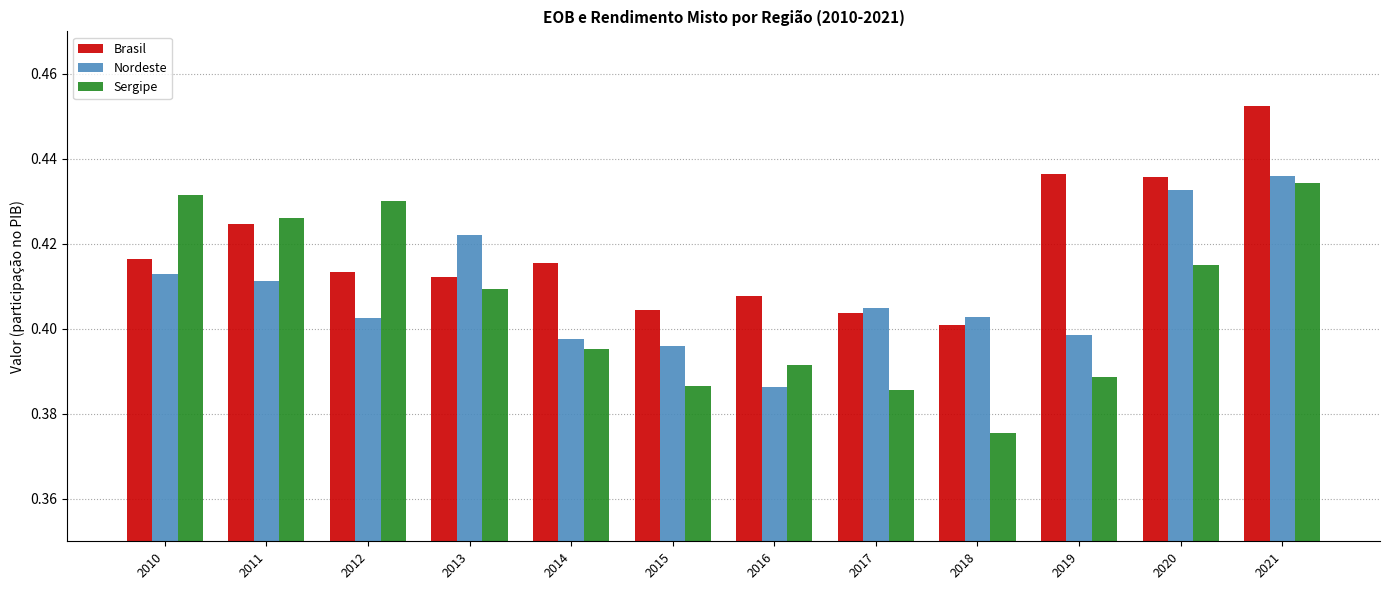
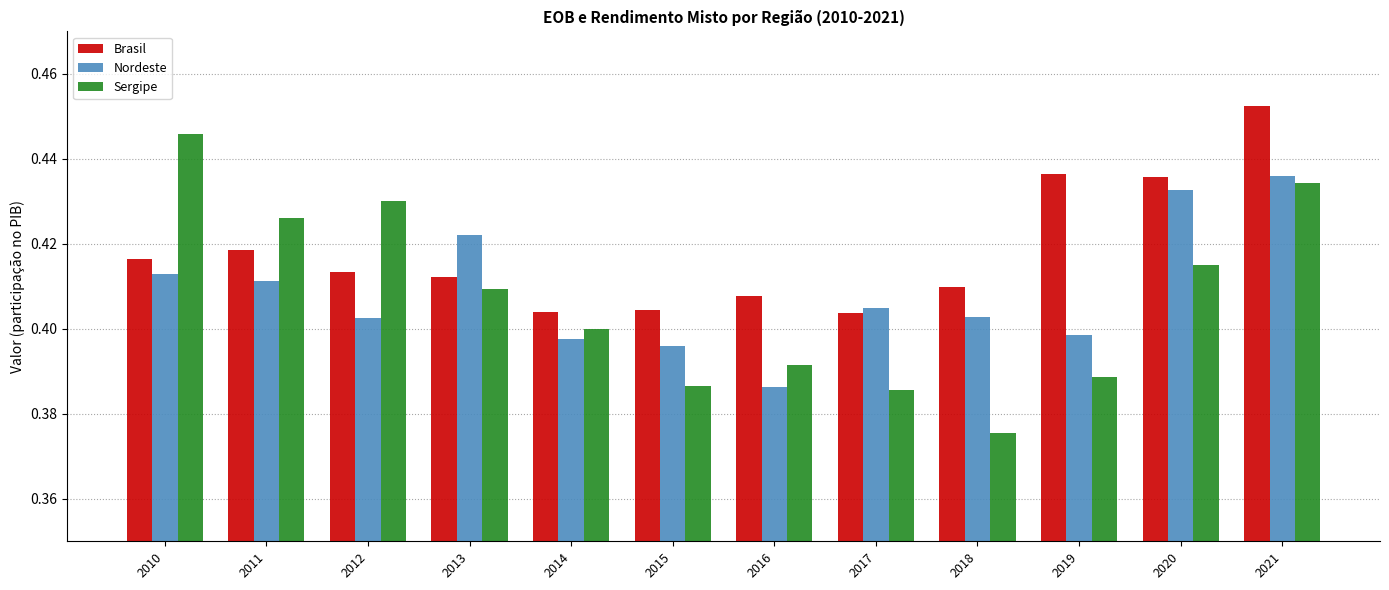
Sergipe, 2010: 0.432 -> 0.446
Brasil, 2011: 0.425 -> 0.419
Brasil, 2014: 0.416 -> 0.404
Sergipe, 2014: 0.395 -> 0.400
Brasil, 2018: 0.401 -> 0.410
